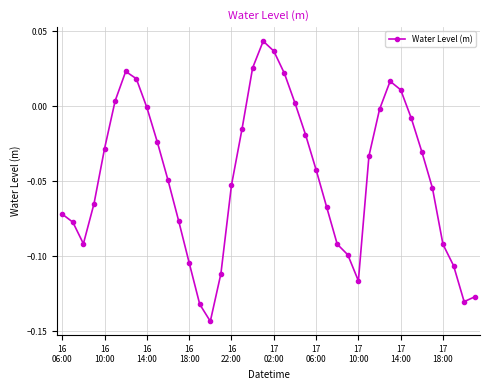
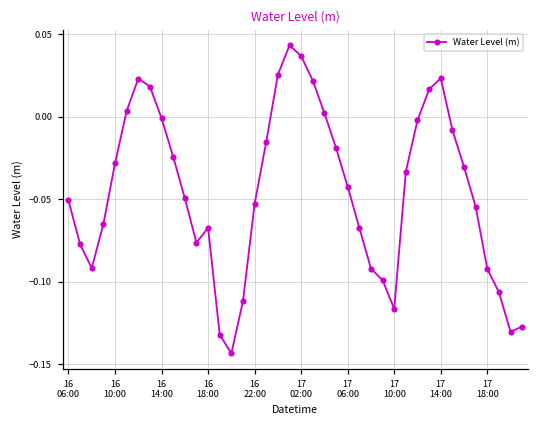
16 06:00: -0.072 -> -0.051
16 18:00: -0.104 -> -0.067
17 14:00: 0.011 -> 0.023
